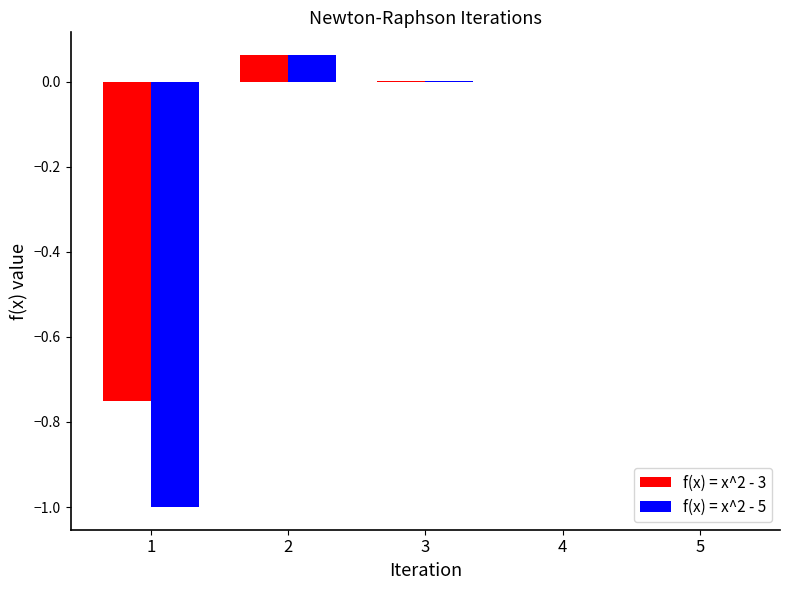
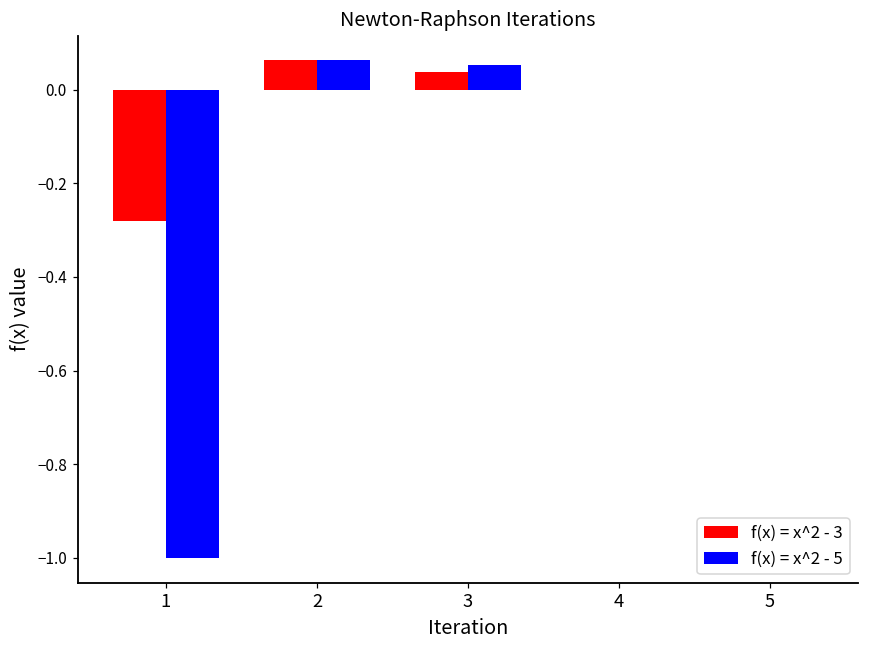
f(x) = x^2 - 3, 1: -0.75 -> -0.28
f(x) = x^2 - 3, 3: 0.00 -> 0.04
f(x) = x^2 - 5, 3: 0.00 -> 0.05
